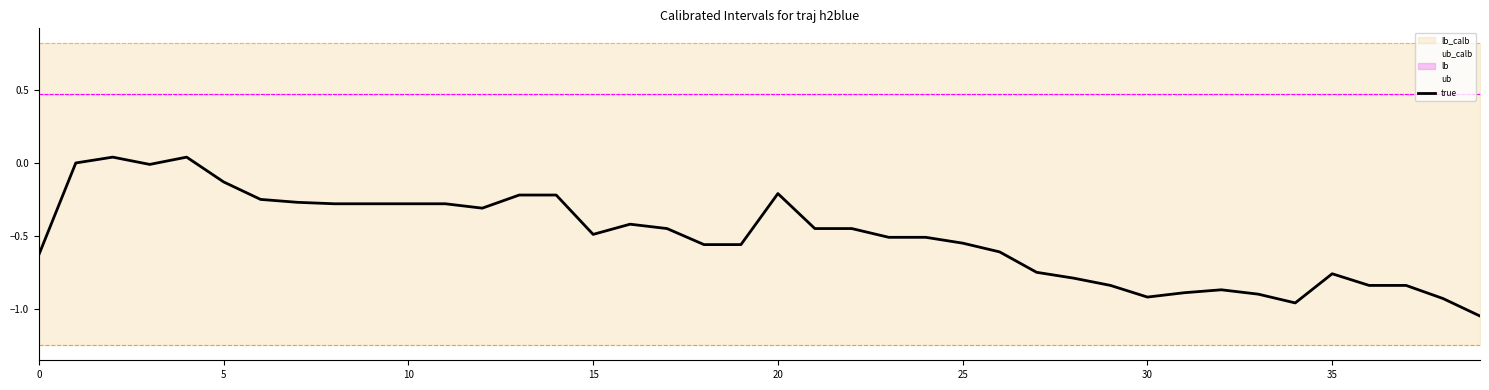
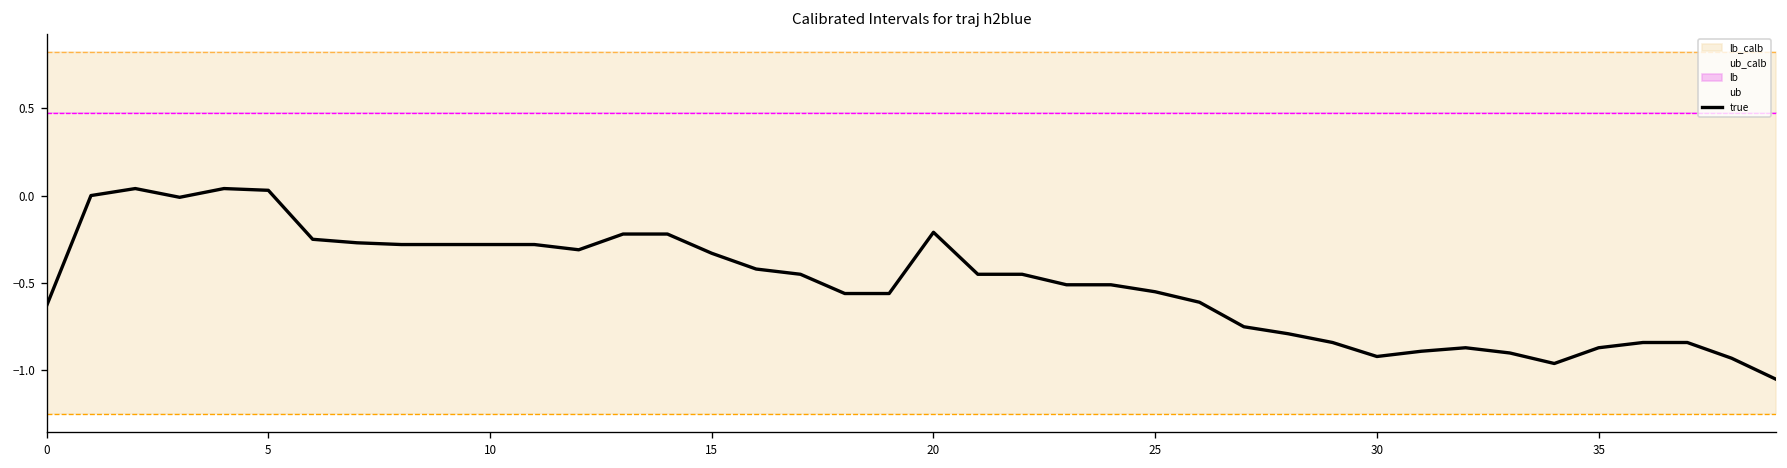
true, 5: -0.13 -> 0.03
true, 15: -0.49 -> -0.33
true, 35: -0.76 -> -0.87
